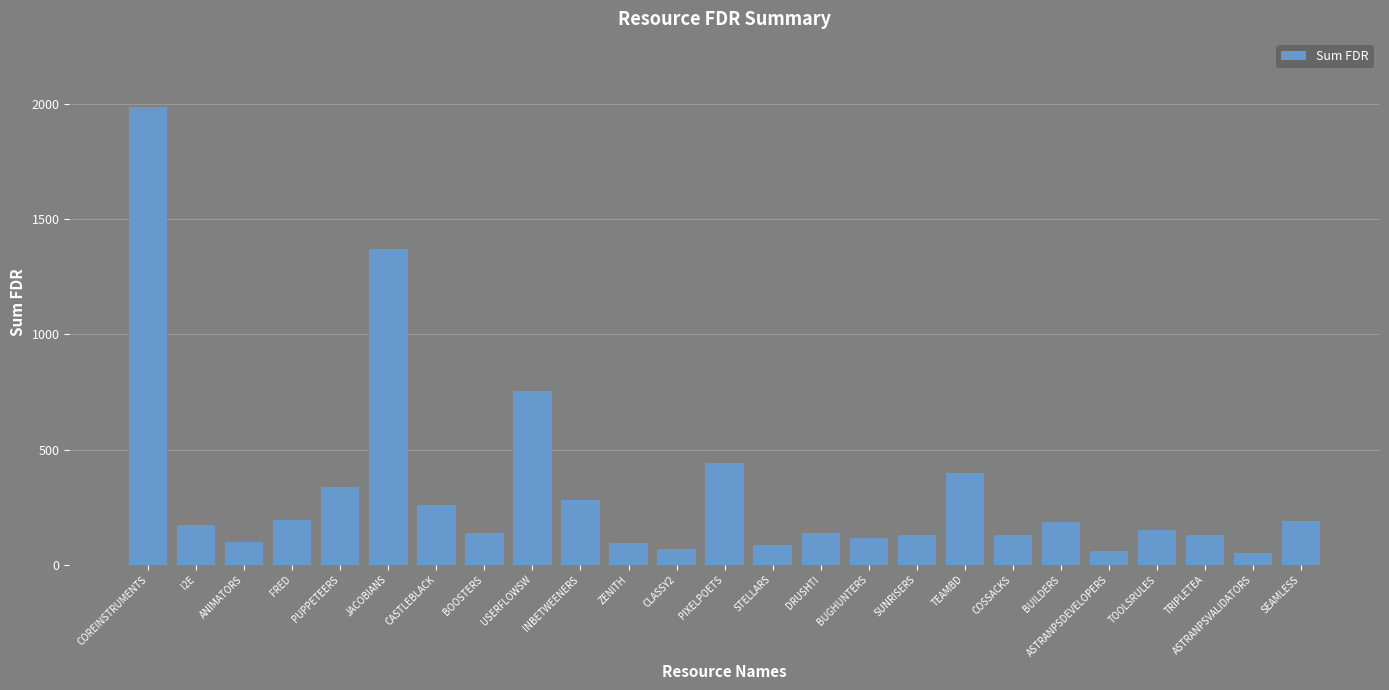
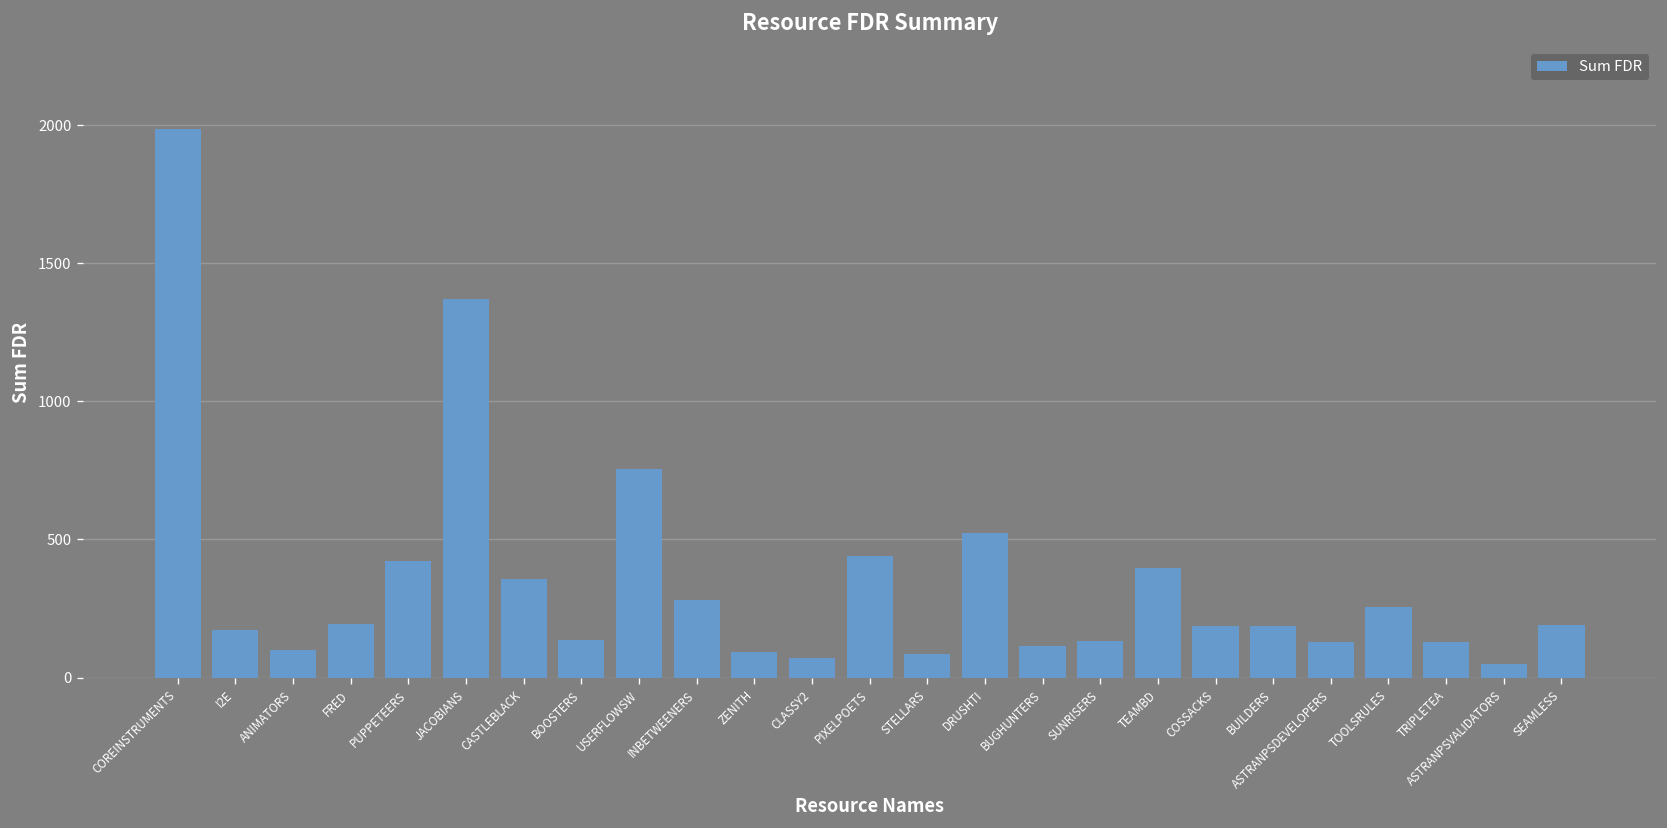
PUPPETEERS: 340 -> 420
CASTLEBLACK: 260 -> 360
DRUSHTI: 140 -> 520
COSSACKS: 130 -> 190
ASTRANPSDEVELOPERS: 60 -> 130
TOOLSRULES: 150 -> 250
